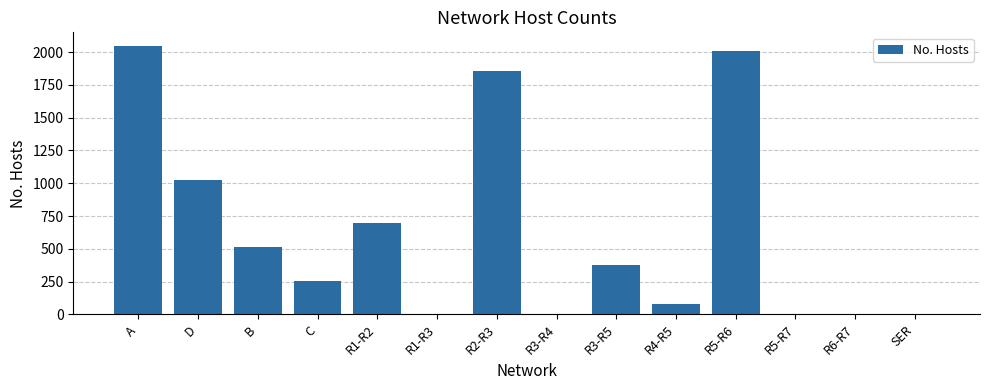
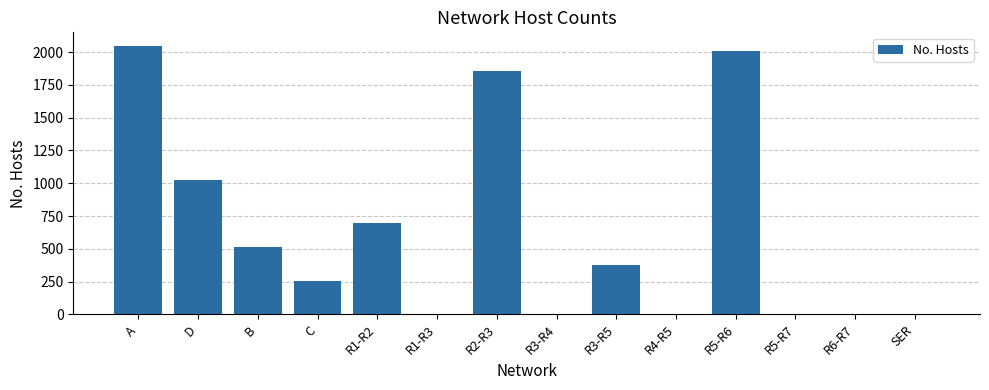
R4-R5: 80 -> 0
